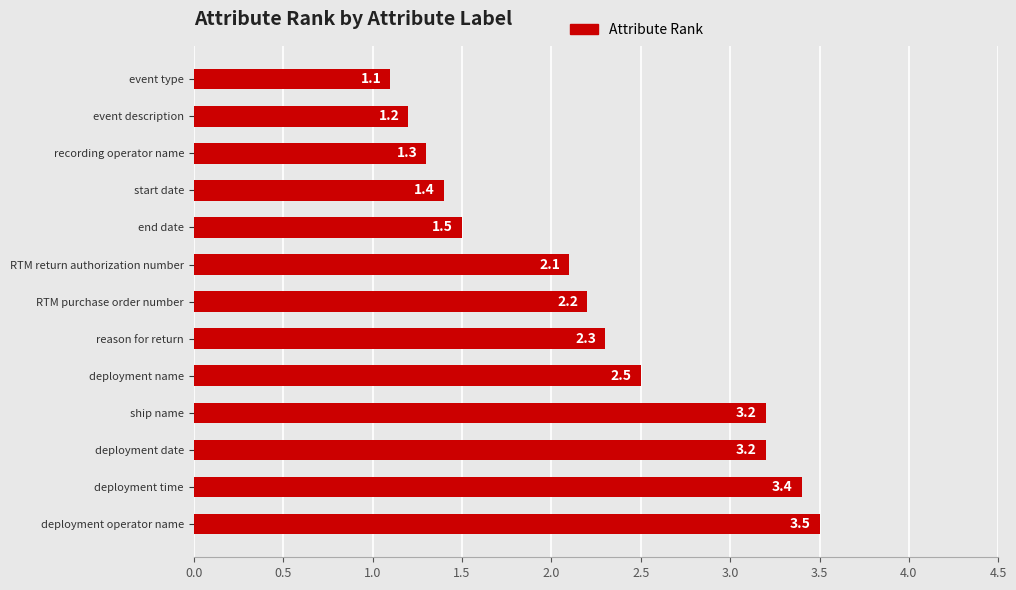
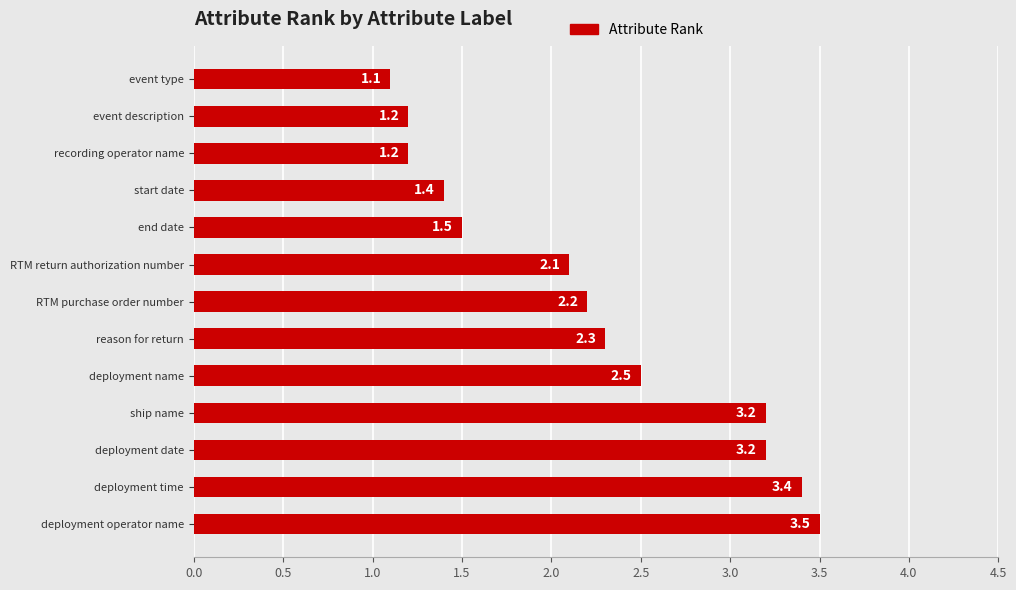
recording operator name: 1.3 -> 1.2
